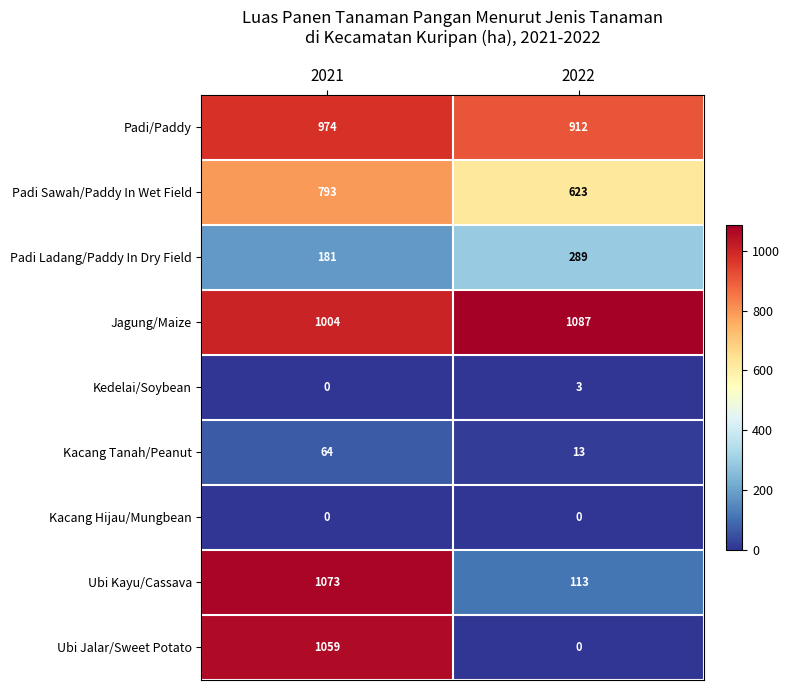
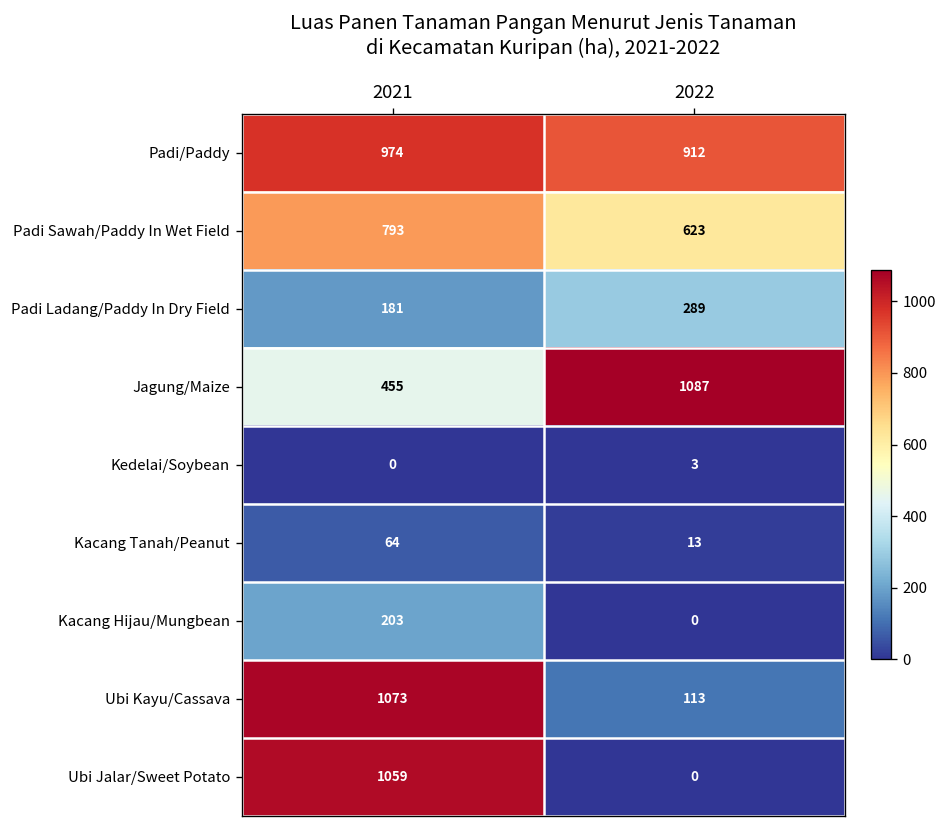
Jagung/Maize, 2021: 1004 -> 455
Kacang Hijau/Mungbean, 2021: 0 -> 203
